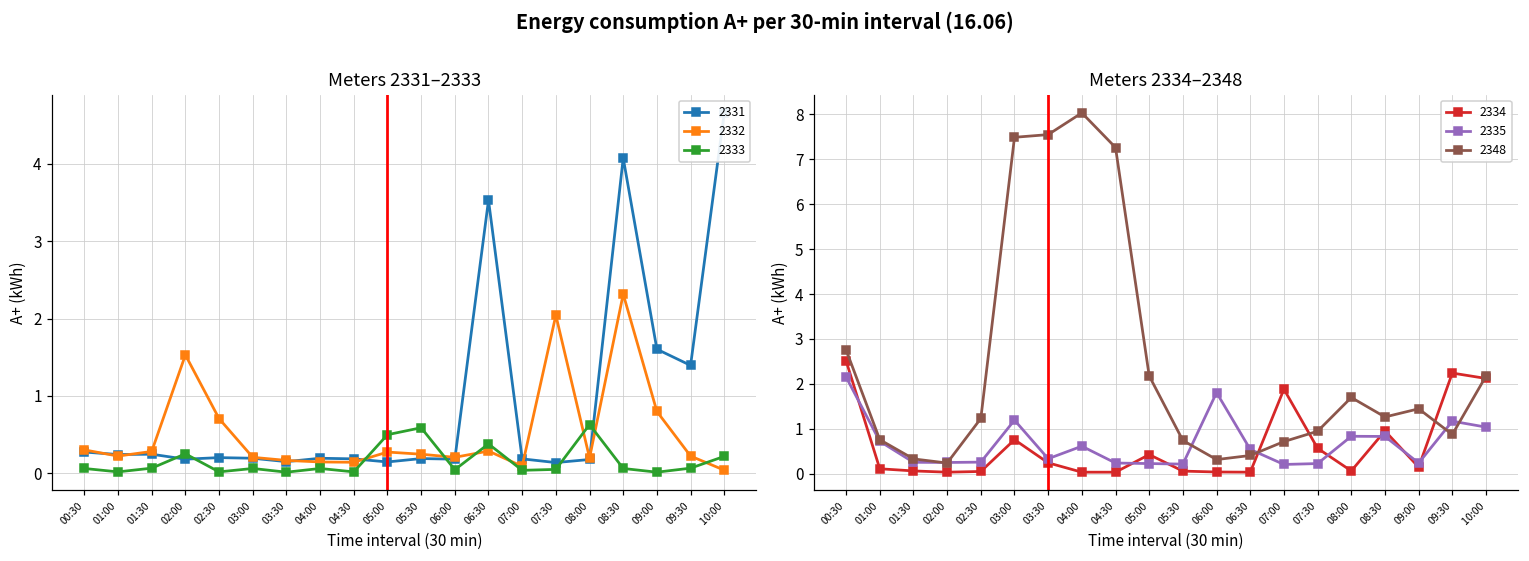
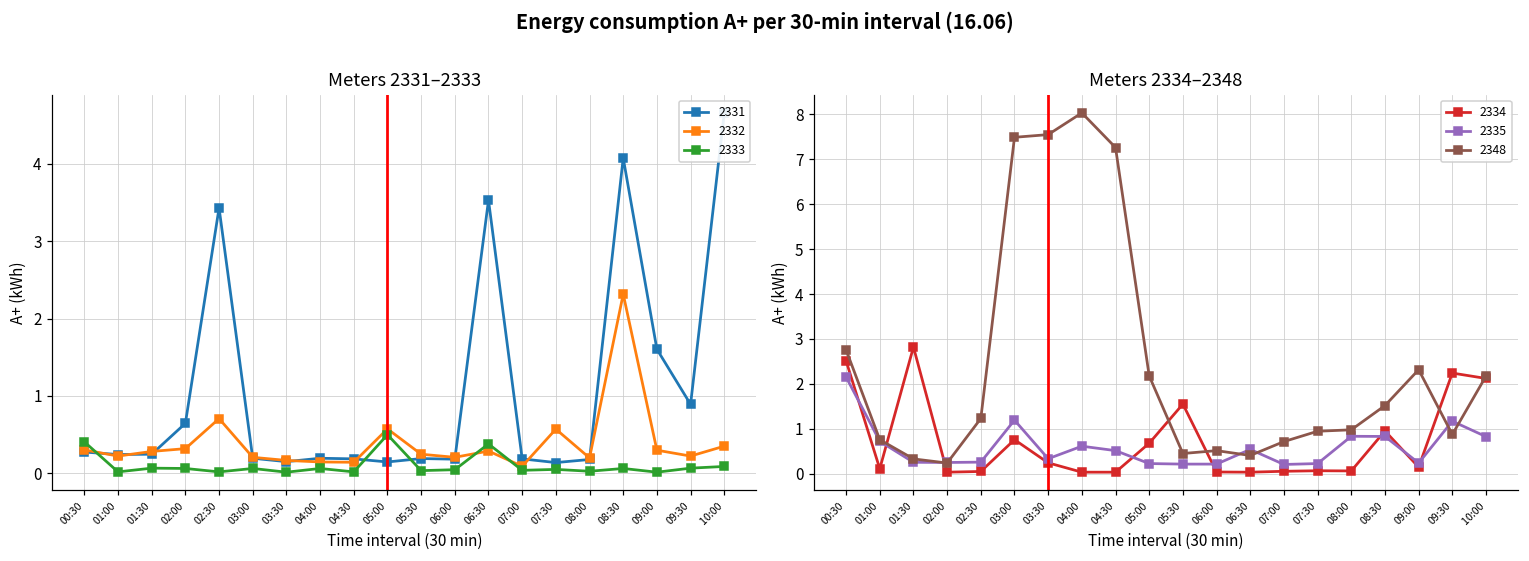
Meters 2331–2333, 2333, 00:30: 0.1 -> 0.4
Meters 2331–2333, 2331, 02:00: 0.2 -> 0.6
Meters 2331–2333, 2332, 02:00: 1.5 -> 0.3
Meters 2331–2333, 2333, 02:00: 0.3 -> 0.1
Meters 2331–2333, 2331, 02:30: 0.2 -> 3.4
Meters 2331–2333, 2332, 05:00: 0.3 -> 0.6
Meters 2331–2333, 2333, 05:30: 0.6 -> 0.0
Meters 2331–2333, 2332, 07:30: 2.0 -> 0.6
Meters 2331–2333, 2333, 08:00: 0.6 -> 0.0
Meters 2331–2333, 2332, 09:00: 0.8 -> 0.3
Meters 2331–2333, 2331, 09:30: 1.4 -> 0.9
Meters 2331–2333, 2332, 10:00: 0.0 -> 0.4
Meters 2331–2333, 2333, 10:00: 0.2 -> 0.1
Meters 2334–2348, 2334, 01:30: 0.1 -> 2.8
Meters 2334–2348, 2335, 04:30: 0.2 -> 0.5
Meters 2334–2348, 2334, 05:00: 0.4 -> 0.7
Meters 2334–2348, 2334, 05:30: 0.1 -> 1.5
Meters 2334–2348, 2348, 05:30: 0.7 -> 0.4
Meters 2334–2348, 2335, 06:00: 1.8 -> 0.2
Meters 2334–2348, 2348, 06:00: 0.3 -> 0.5
Meters 2334–2348, 2334, 07:00: 1.9 -> 0.1
Meters 2334–2348, 2334, 07:30: 0.6 -> 0.1
Meters 2334–2348, 2348, 08:00: 1.7 -> 1.0
Meters 2334–2348, 2348, 08:30: 1.3 -> 1.5
Meters 2334–2348, 2348, 09:00: 1.4 -> 2.3
Meters 2334–2348, 2335, 10:00: 1.0 -> 0.8
